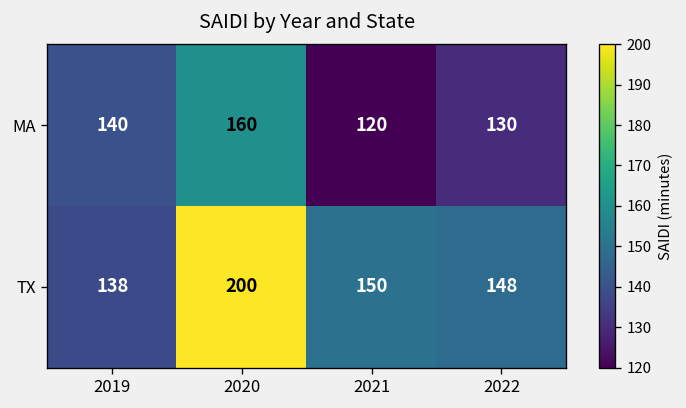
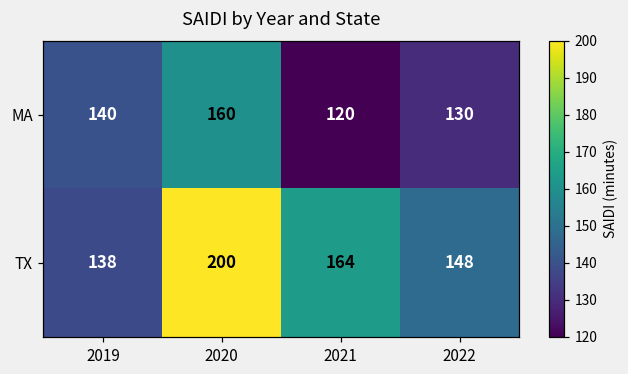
TX, 2021: 150 -> 164
